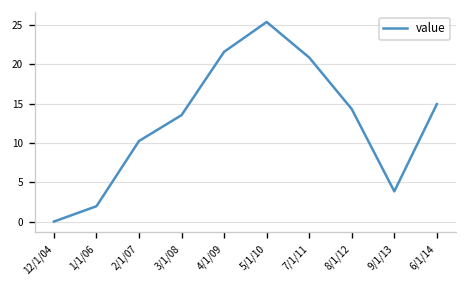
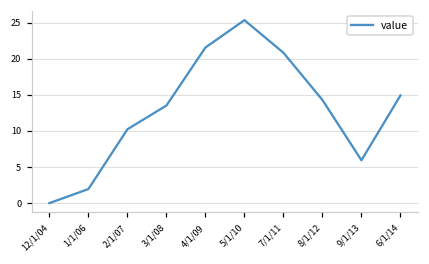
9/1/13: 4 -> 6
